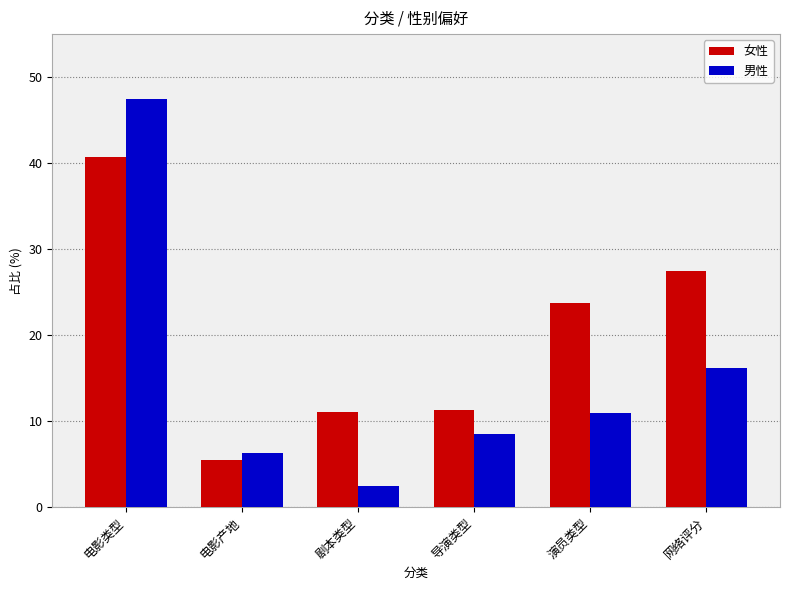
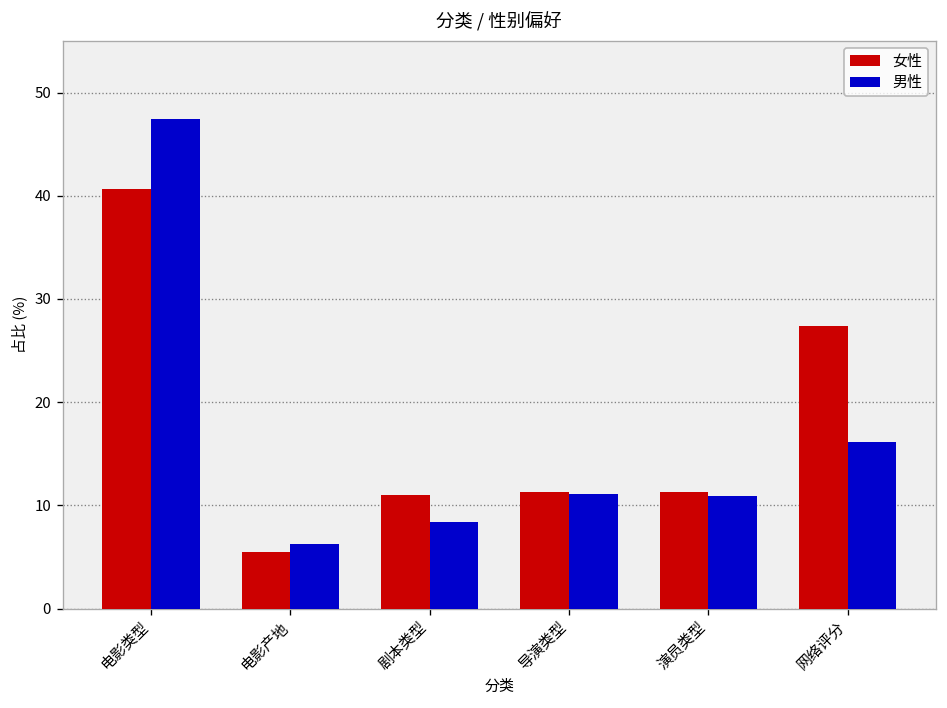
男性, 剧本类型: 2 -> 8
男性, 导演类型: 9 -> 11
女性, 演员类型: 24 -> 11
